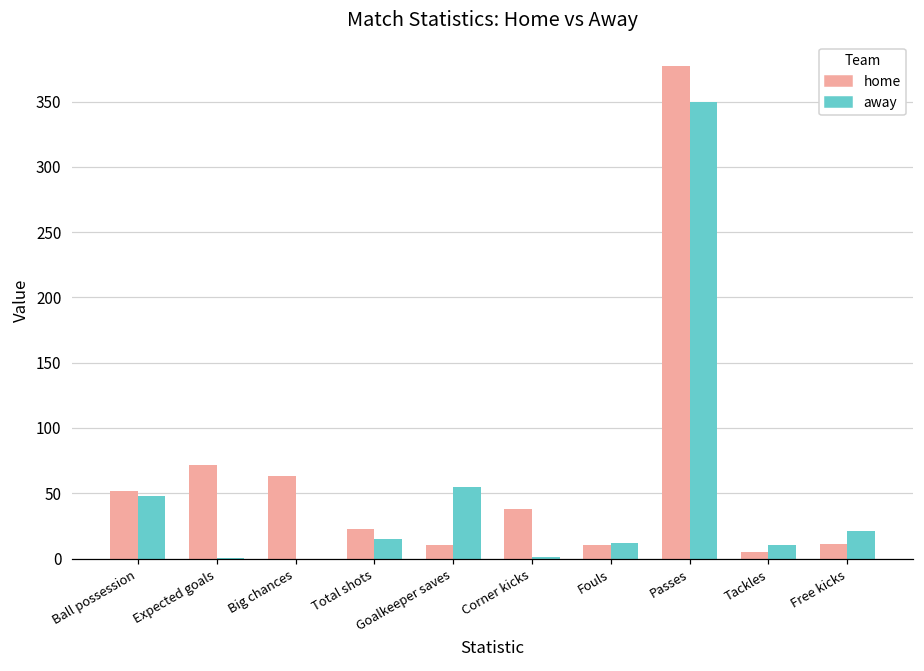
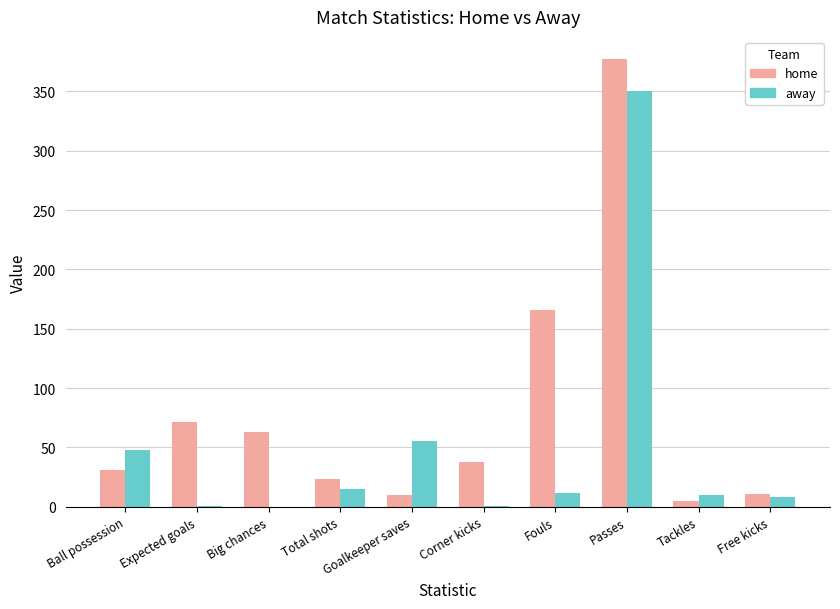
home, Ball possession: 52 -> 31
home, Fouls: 10 -> 166
away, Free kicks: 21 -> 8
